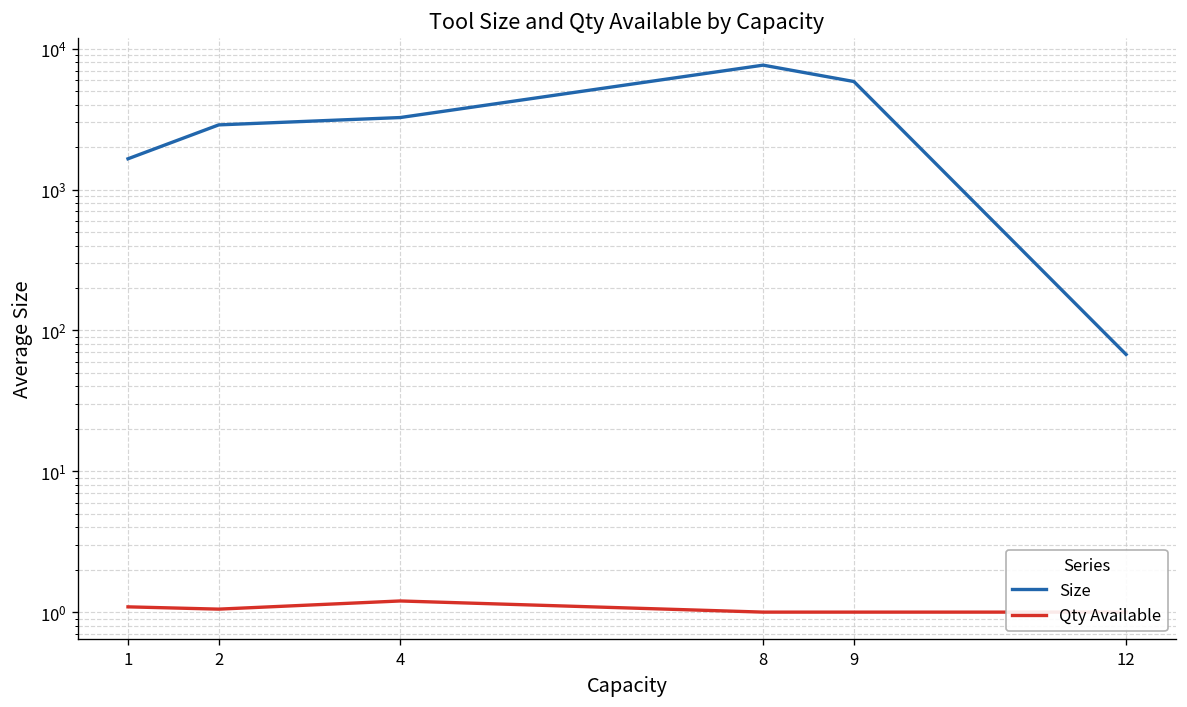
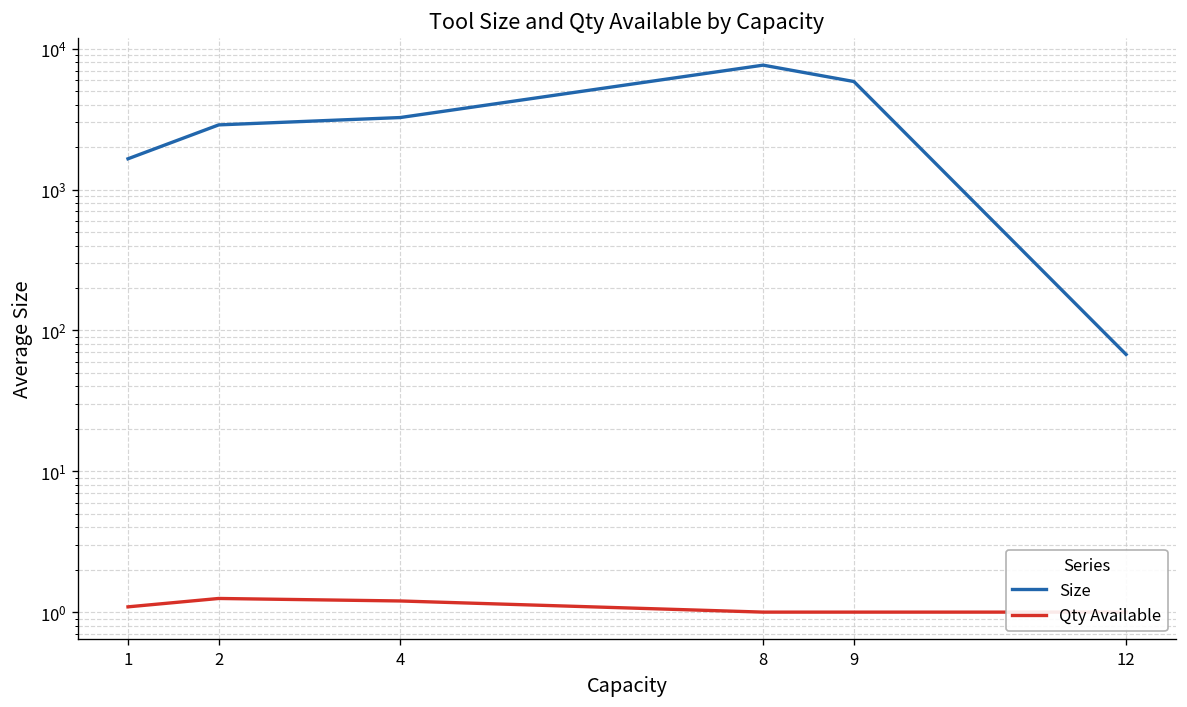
Qty Available, 2: 1.1 -> 1.3
